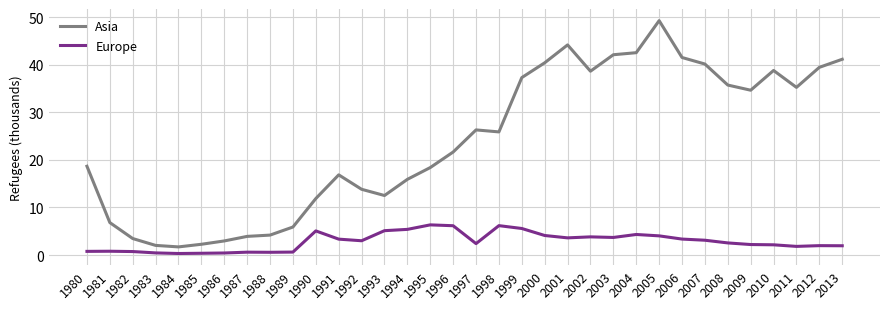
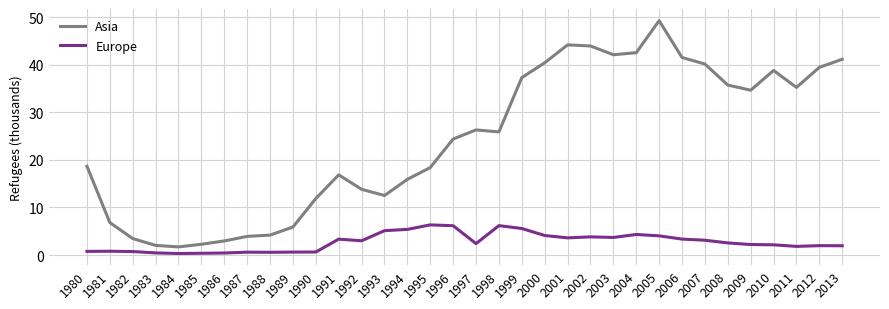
Europe, 1990: 5 -> 1
Asia, 1996: 22 -> 24
Asia, 2002: 39 -> 44
